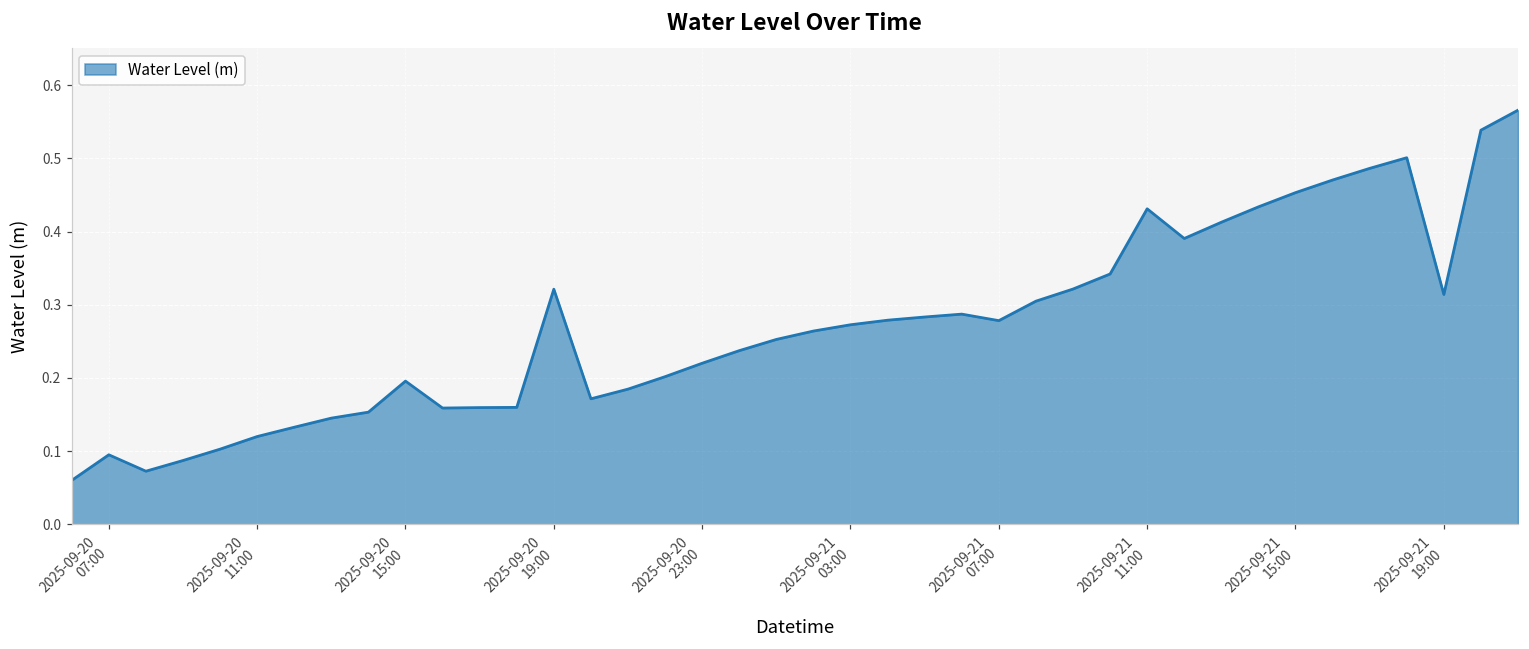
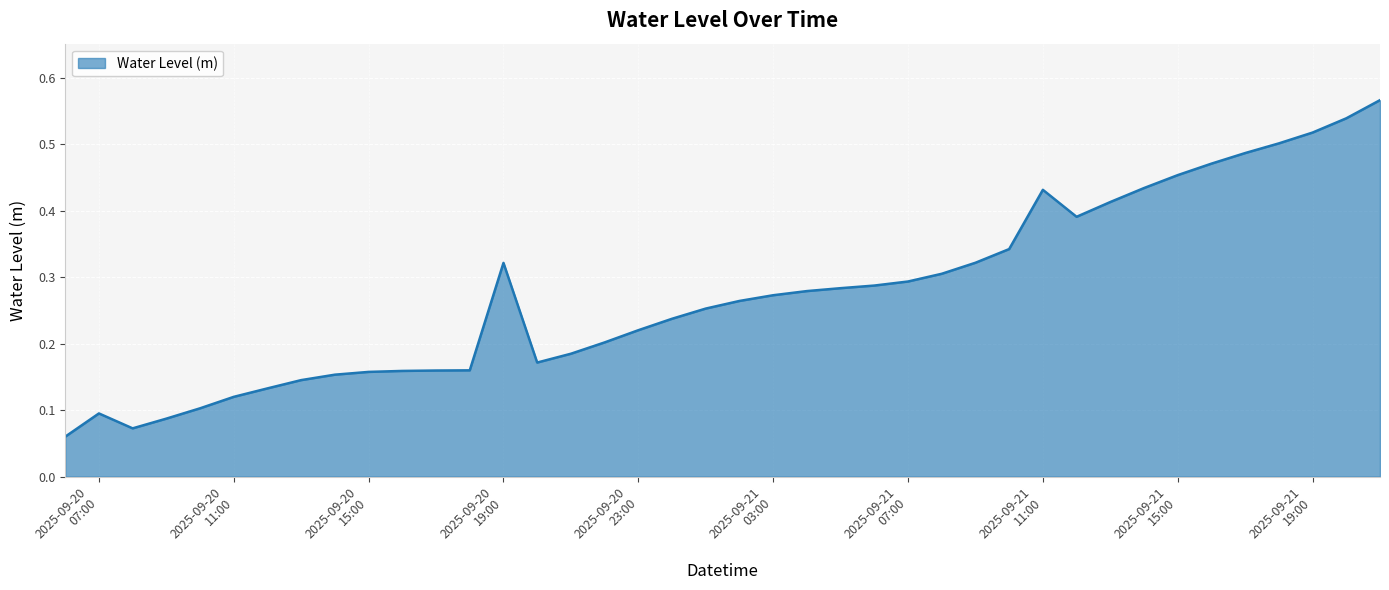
2025-09-20 15:00: 0.20 -> 0.16
2025-09-21 07:00: 0.28 -> 0.29
2025-09-21 19:00: 0.31 -> 0.52
